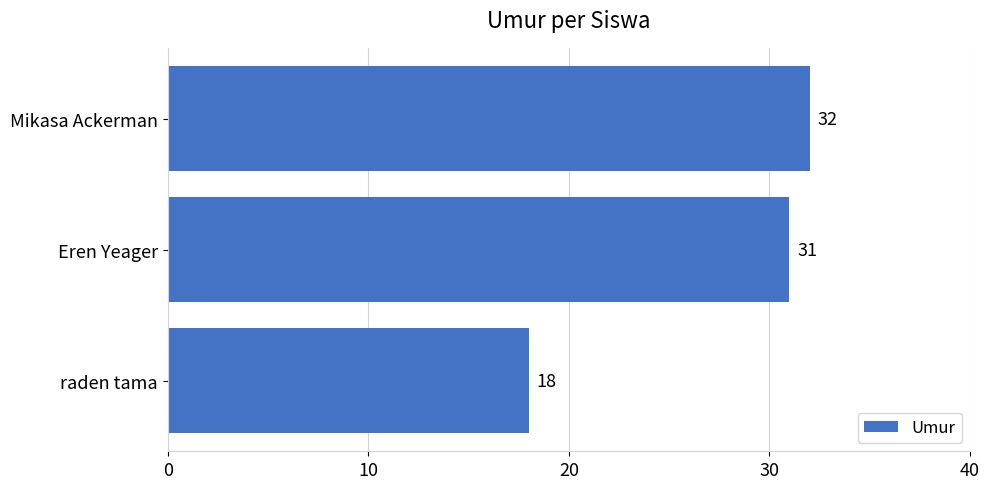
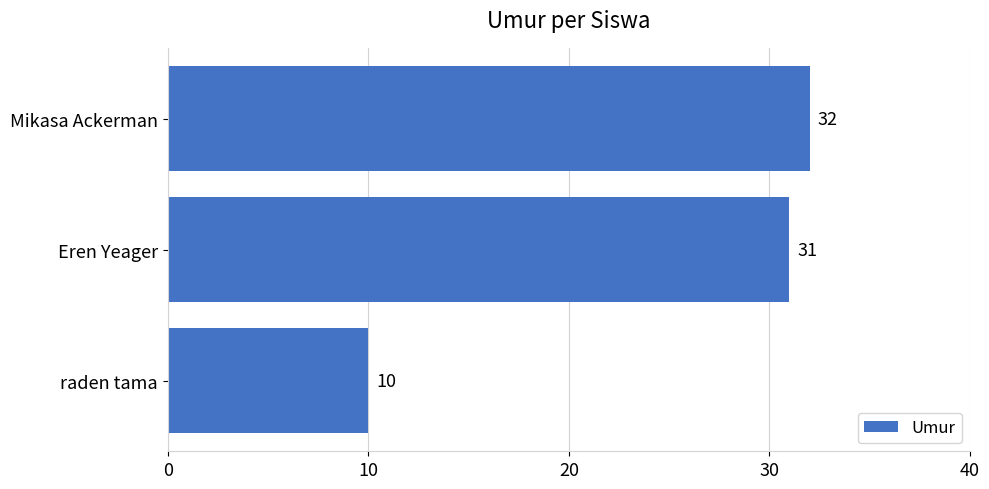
raden tama: 18 -> 10
